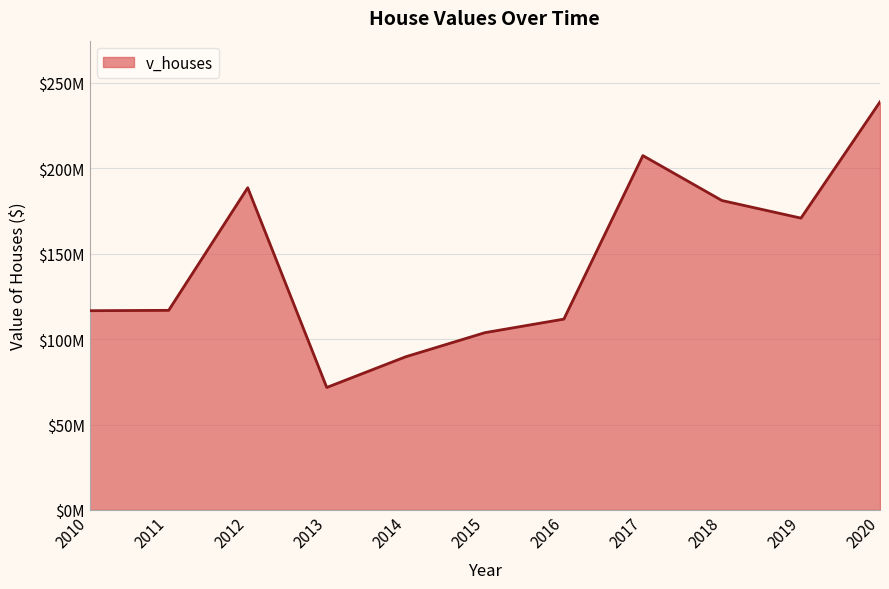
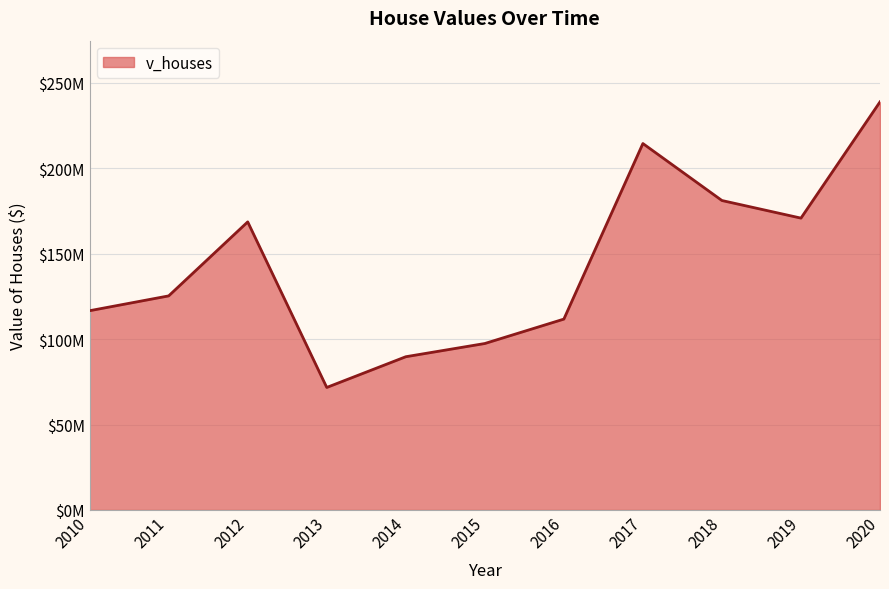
2011: $117000000 -> $125000000
2012: $189000000 -> $169000000
2015: $104000000 -> $97000000
2017: $207000000 -> $214000000
